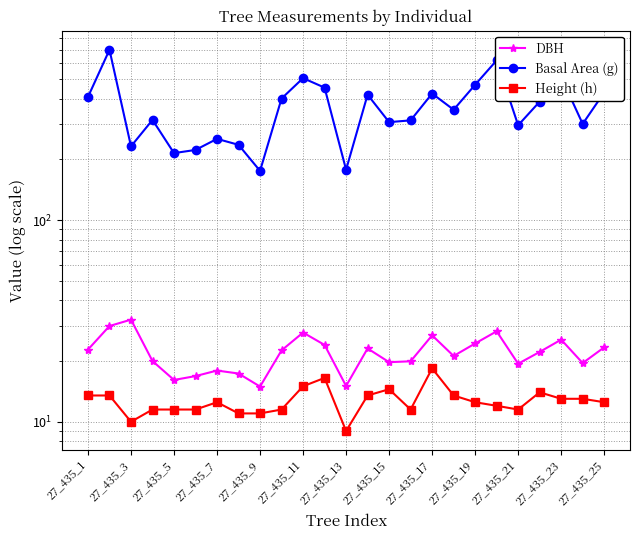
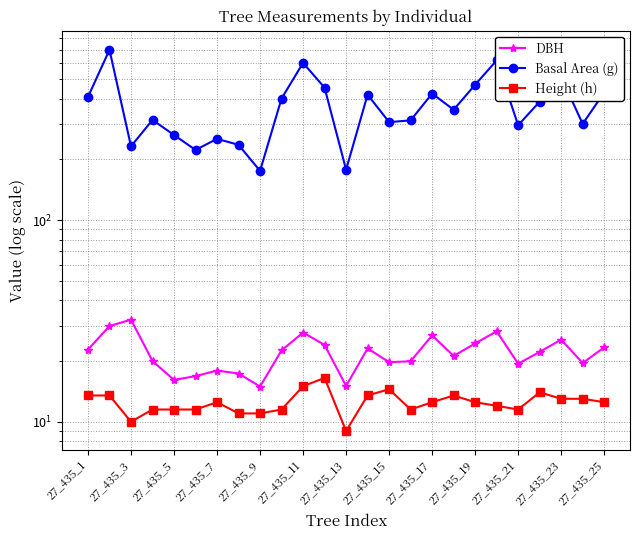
Basal Area (g), 27_435_5: 220 -> 260
Basal Area (g), 27_435_11: 510 -> 600
Height (h), 27_435_17: 18 -> 13
